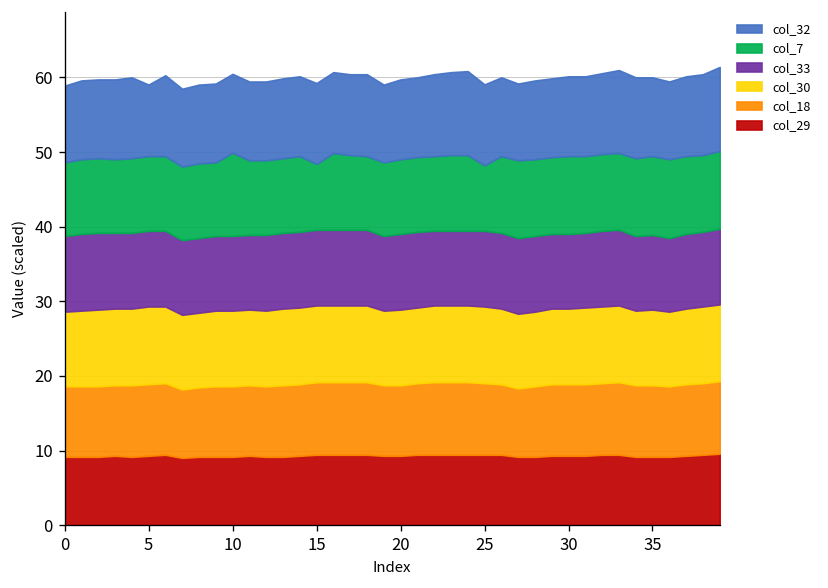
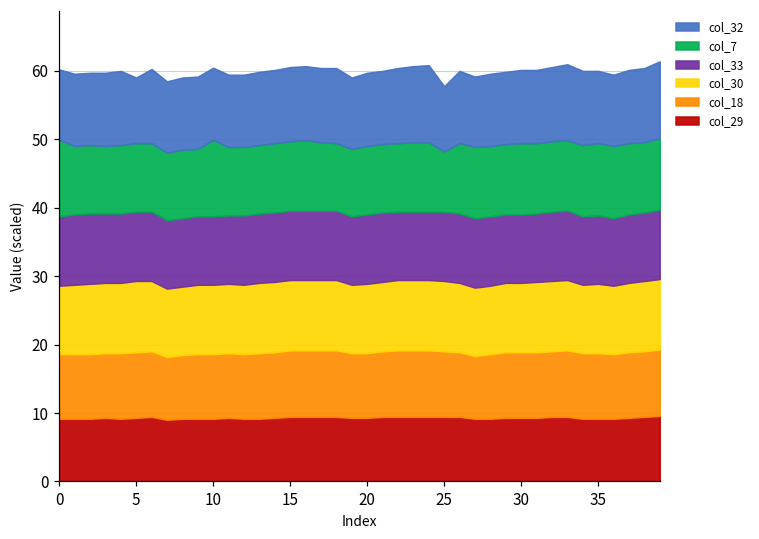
col_7, 0: 10 -> 11
col_7, 15: 9 -> 10
col_32, 25: 11 -> 10
